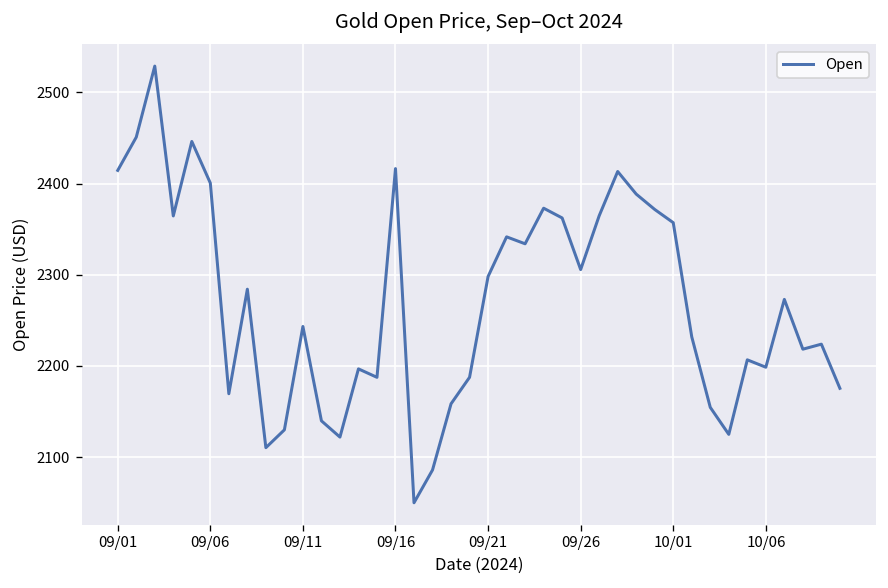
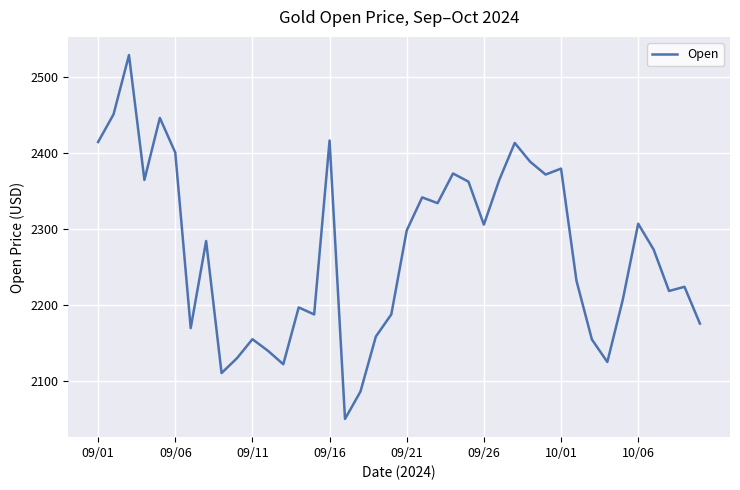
09/11: 2240 -> 2150
10/01: 2360 -> 2380
10/06: 2200 -> 2310
